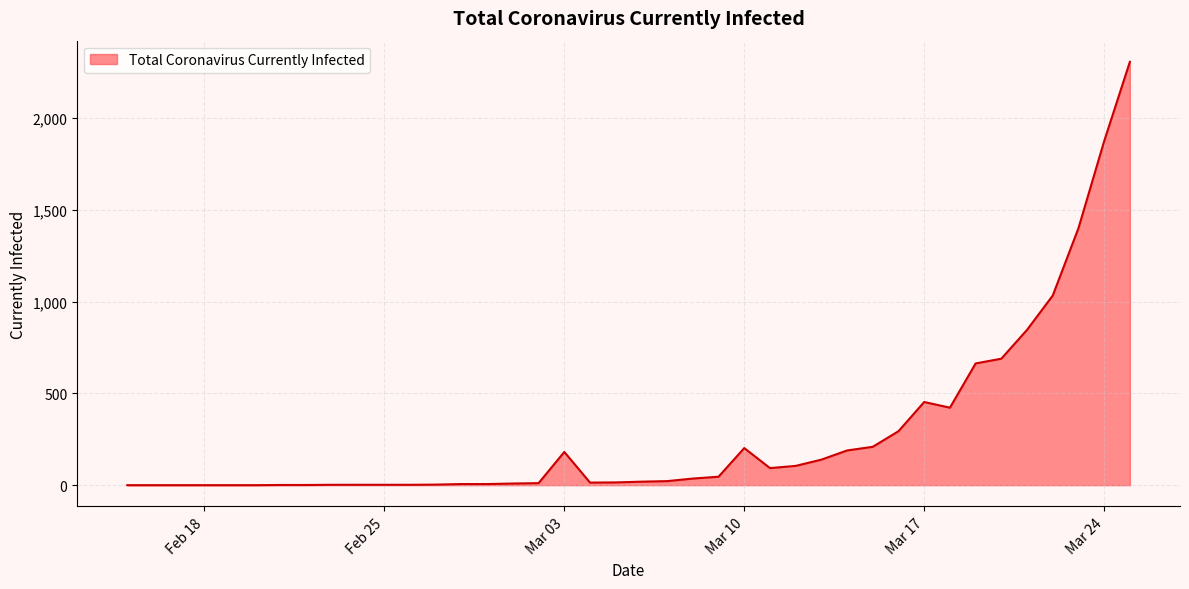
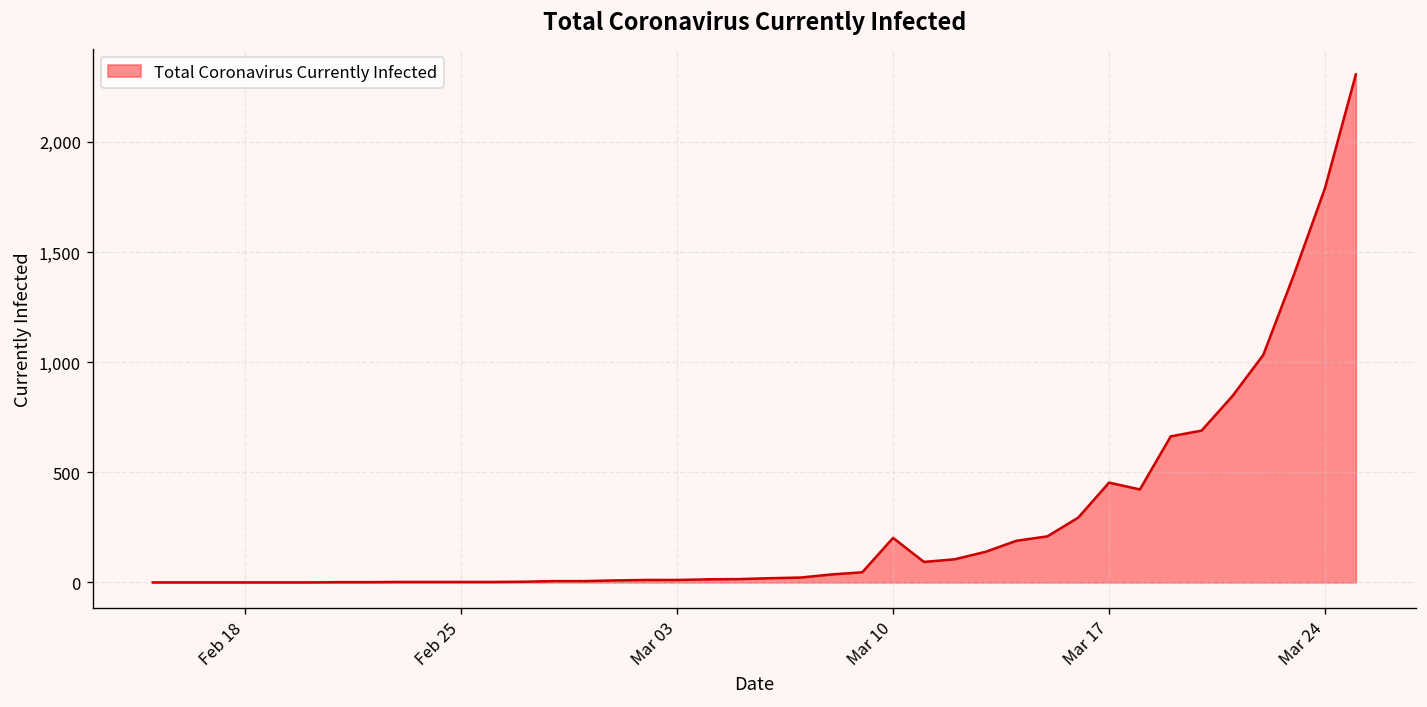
Mar 03: 180 -> 10
Mar 24: 1,870 -> 1,790
